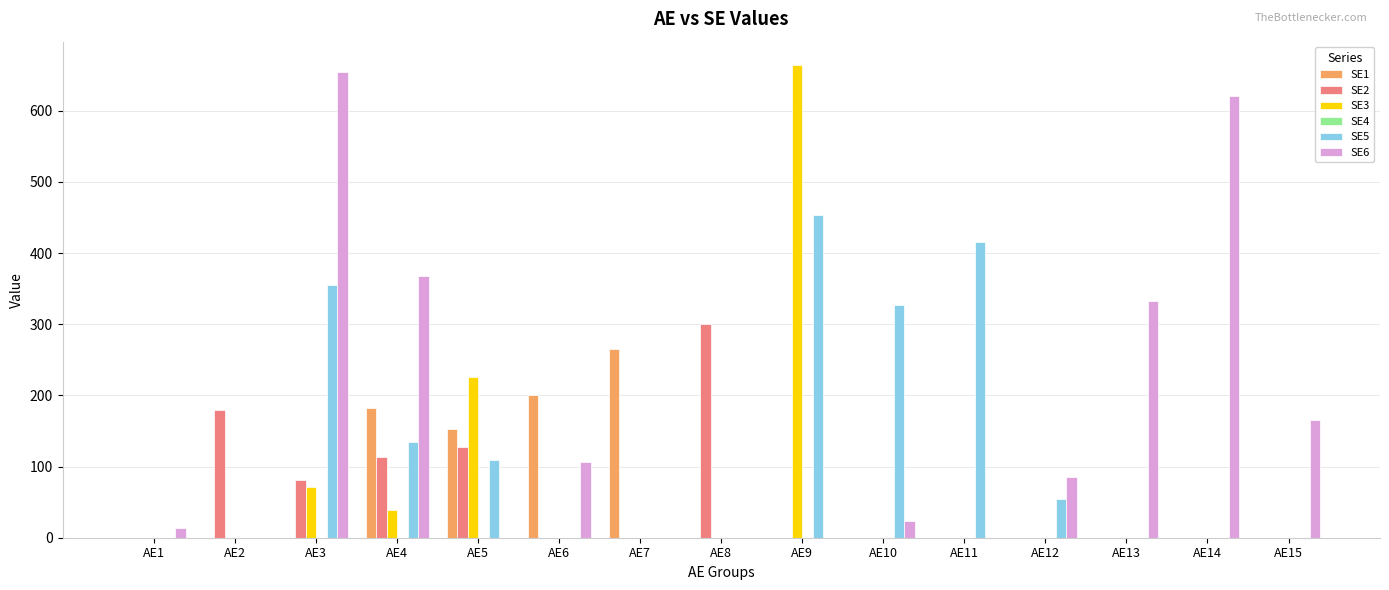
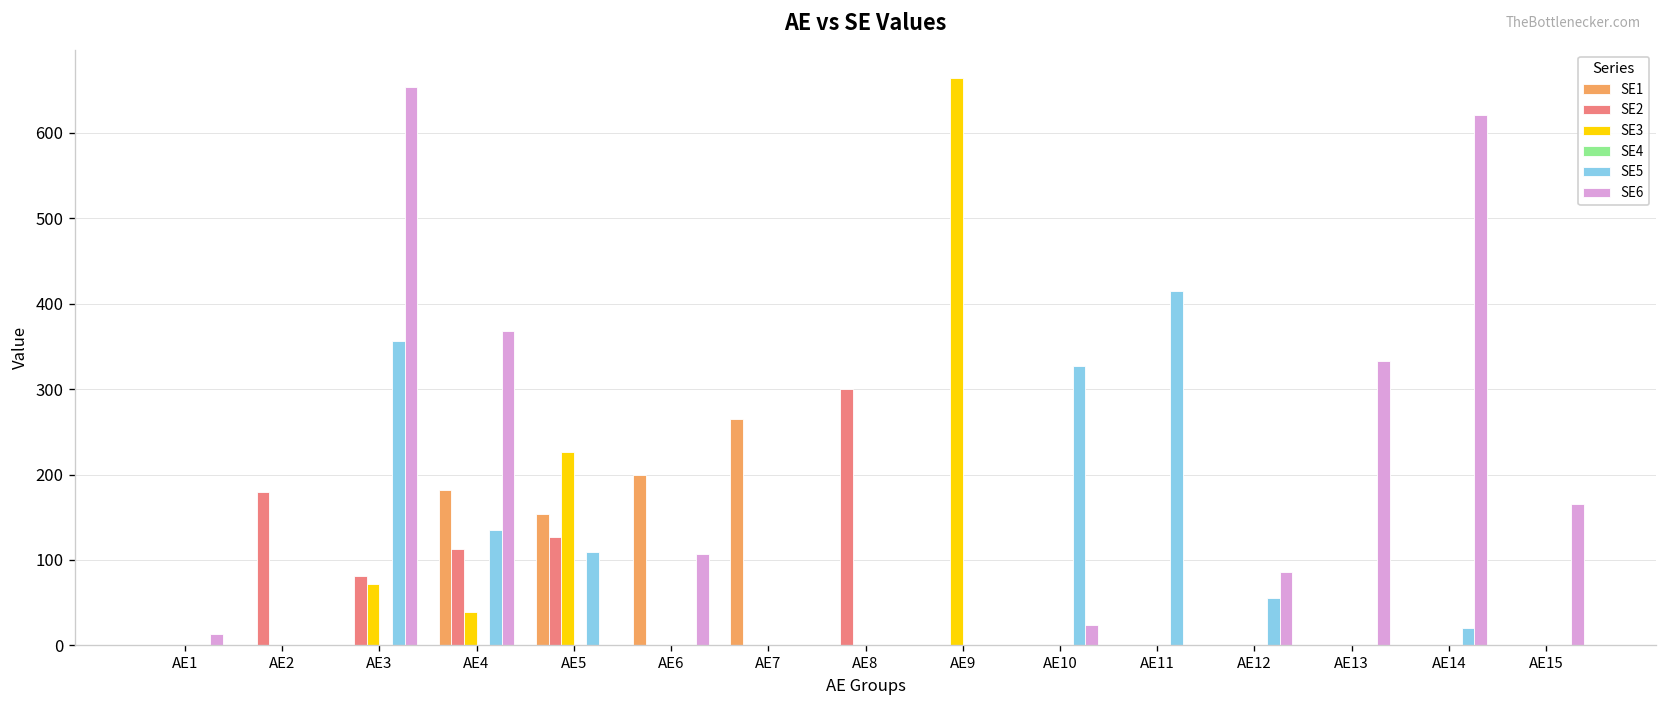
SE5, AE9: 450 -> 0
SE5, AE14: 0 -> 20
